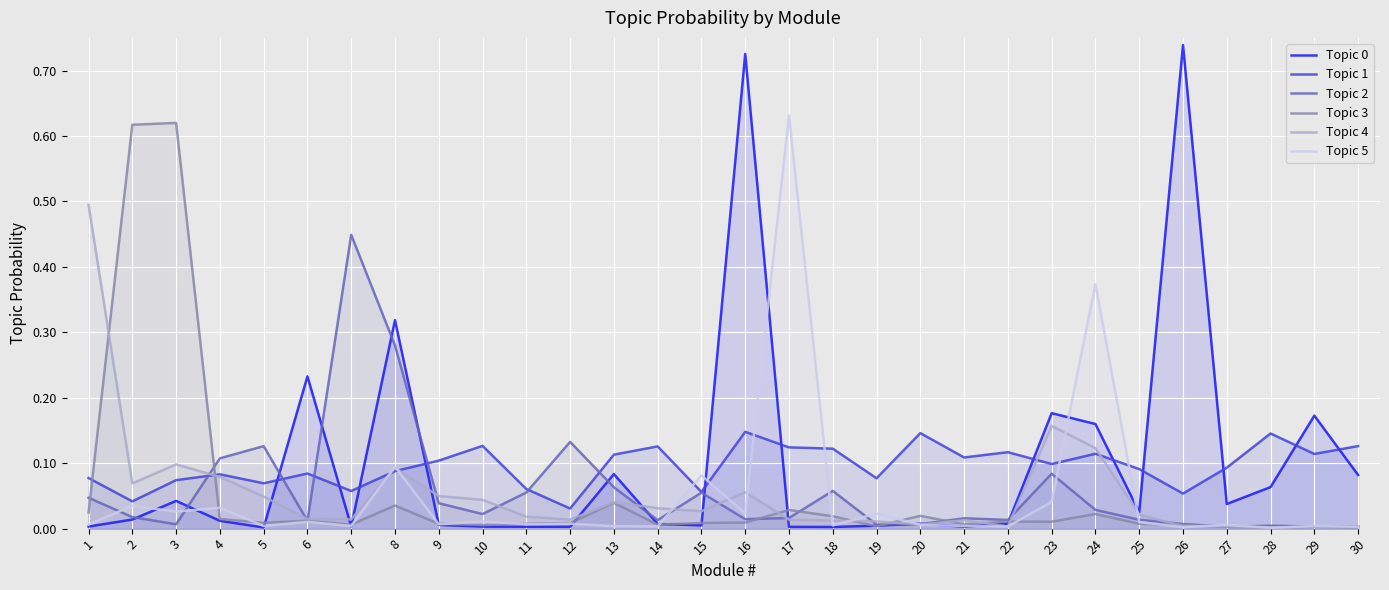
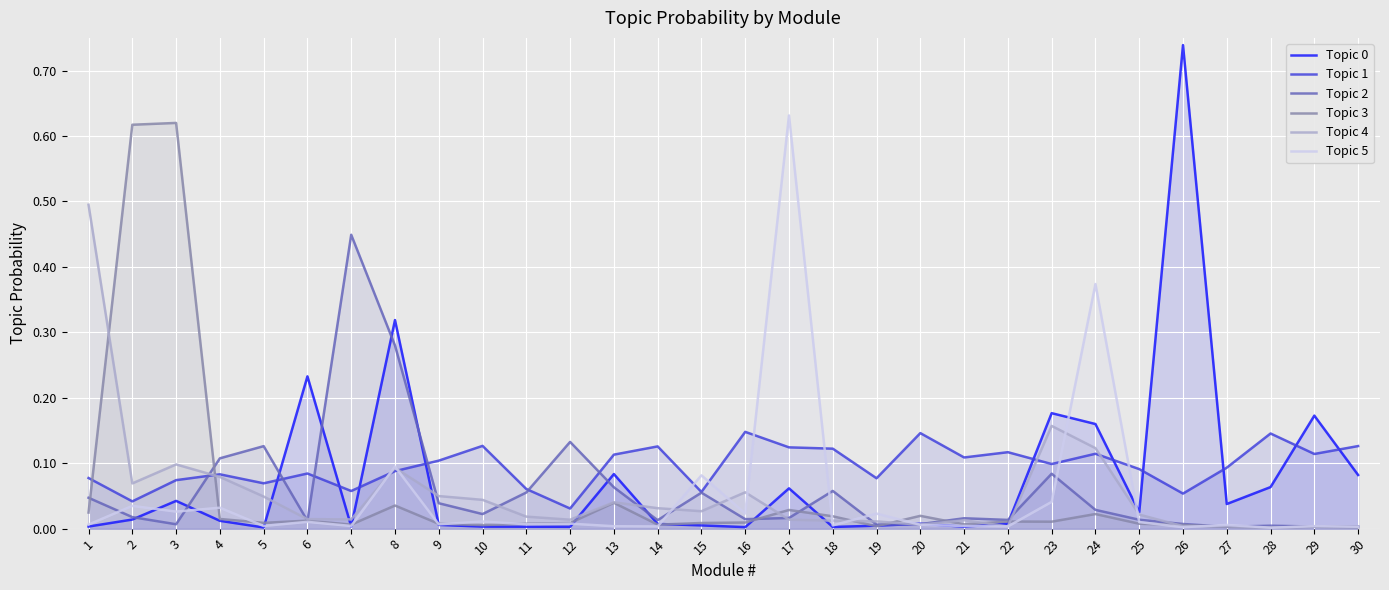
Topic 0, 16: 0.73 -> 0.00
Topic 0, 17: 0.00 -> 0.06
